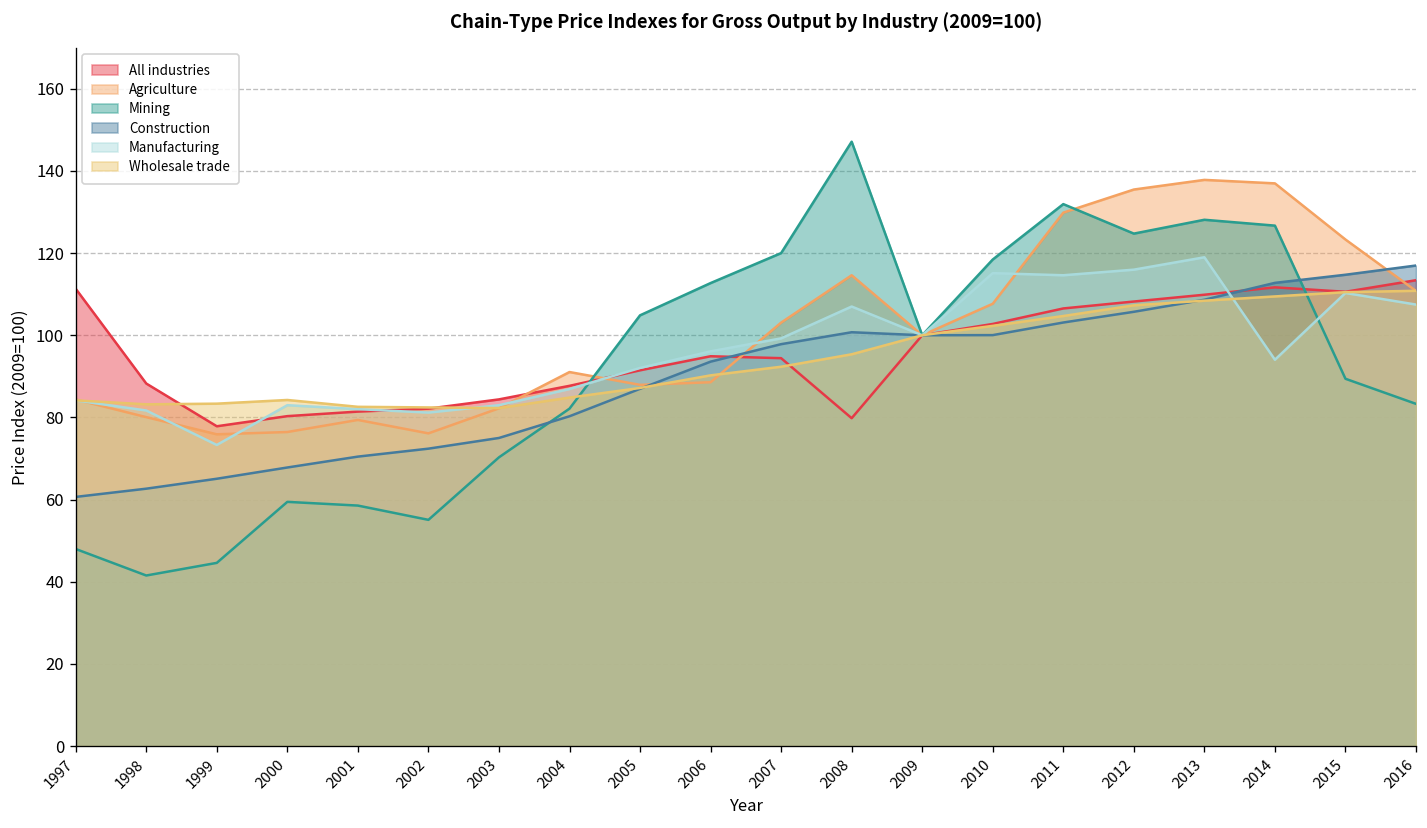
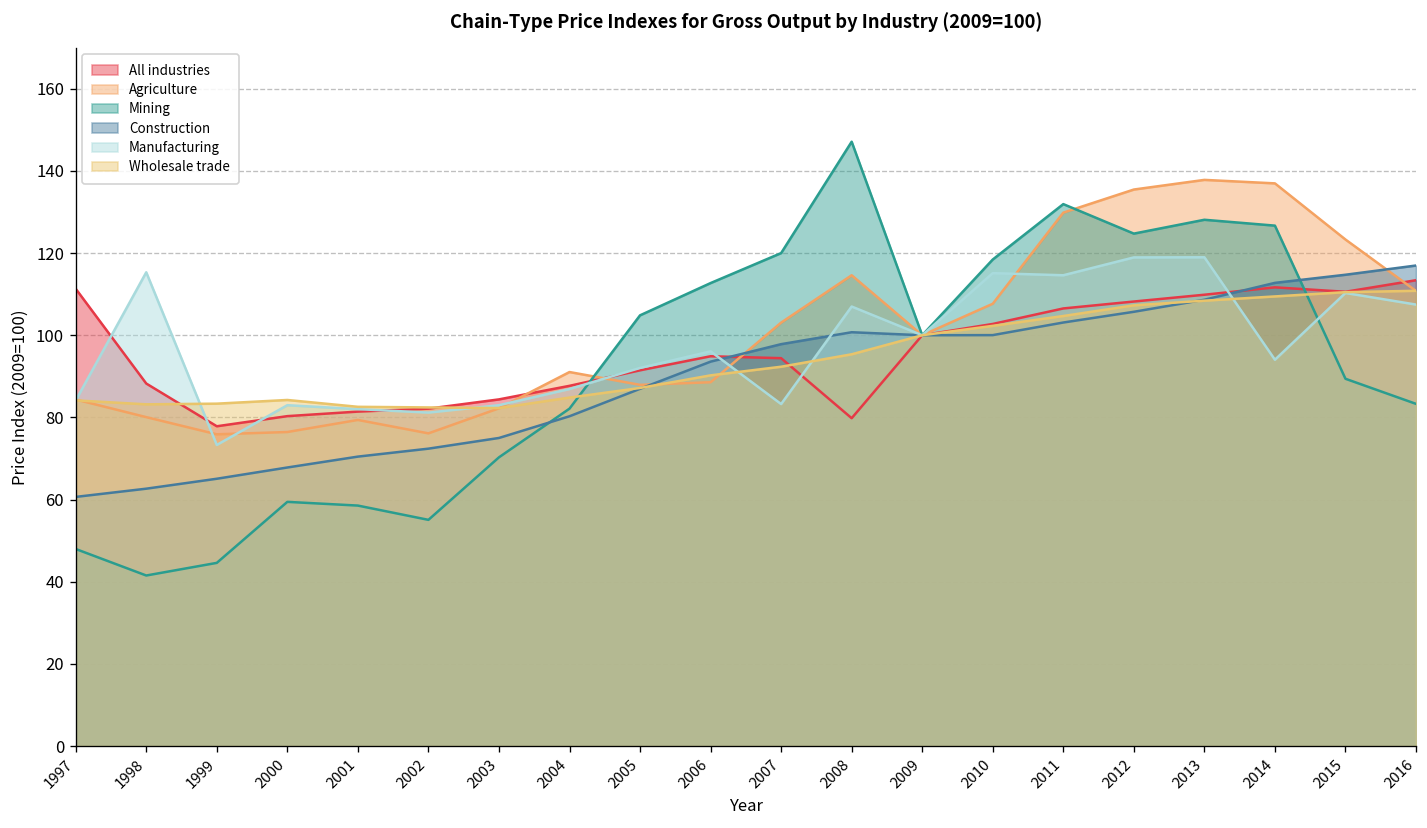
Manufacturing, 1998: 82 -> 115
Manufacturing, 2007: 99 -> 83
Manufacturing, 2012: 116 -> 119
